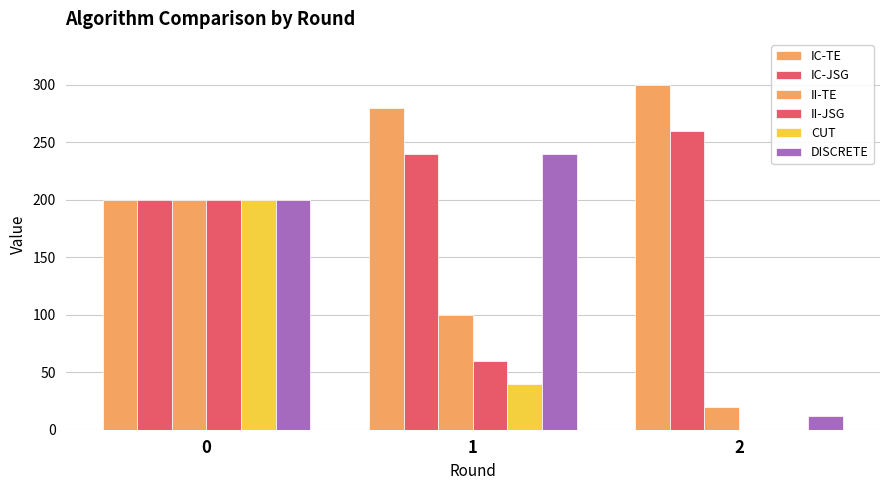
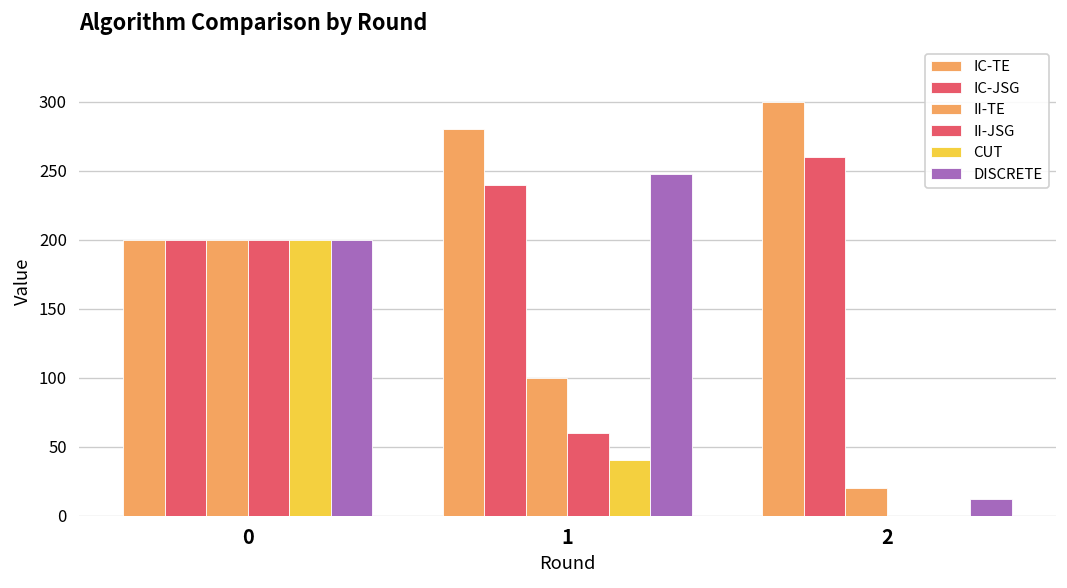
DISCRETE, 1: 240 -> 248
